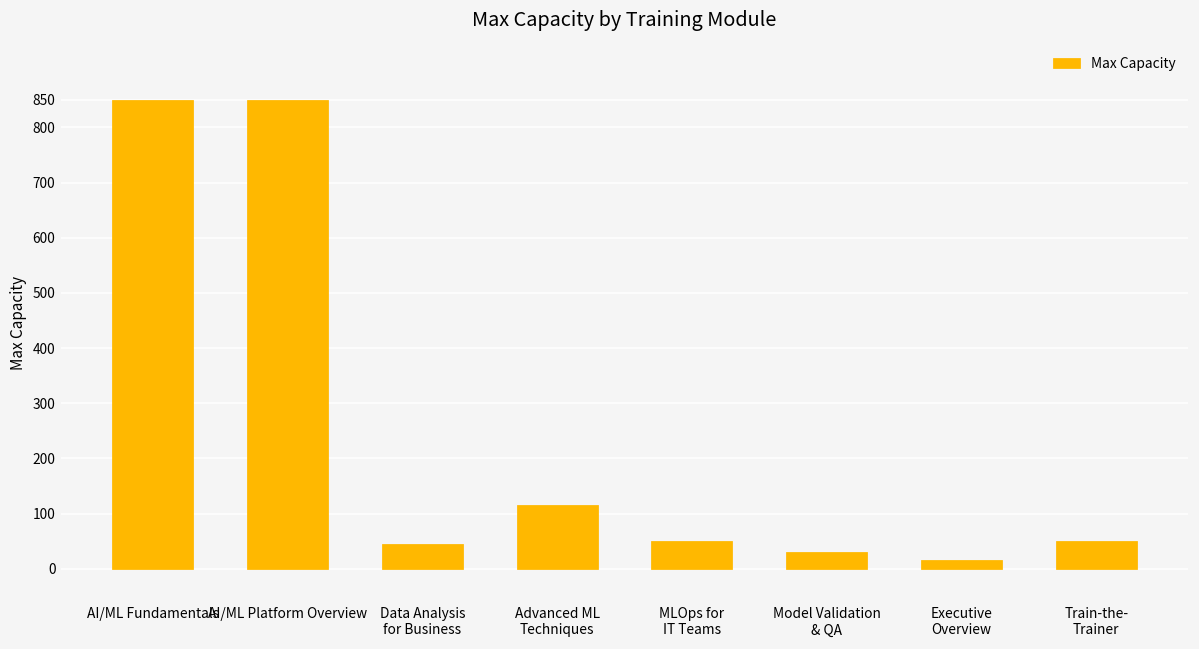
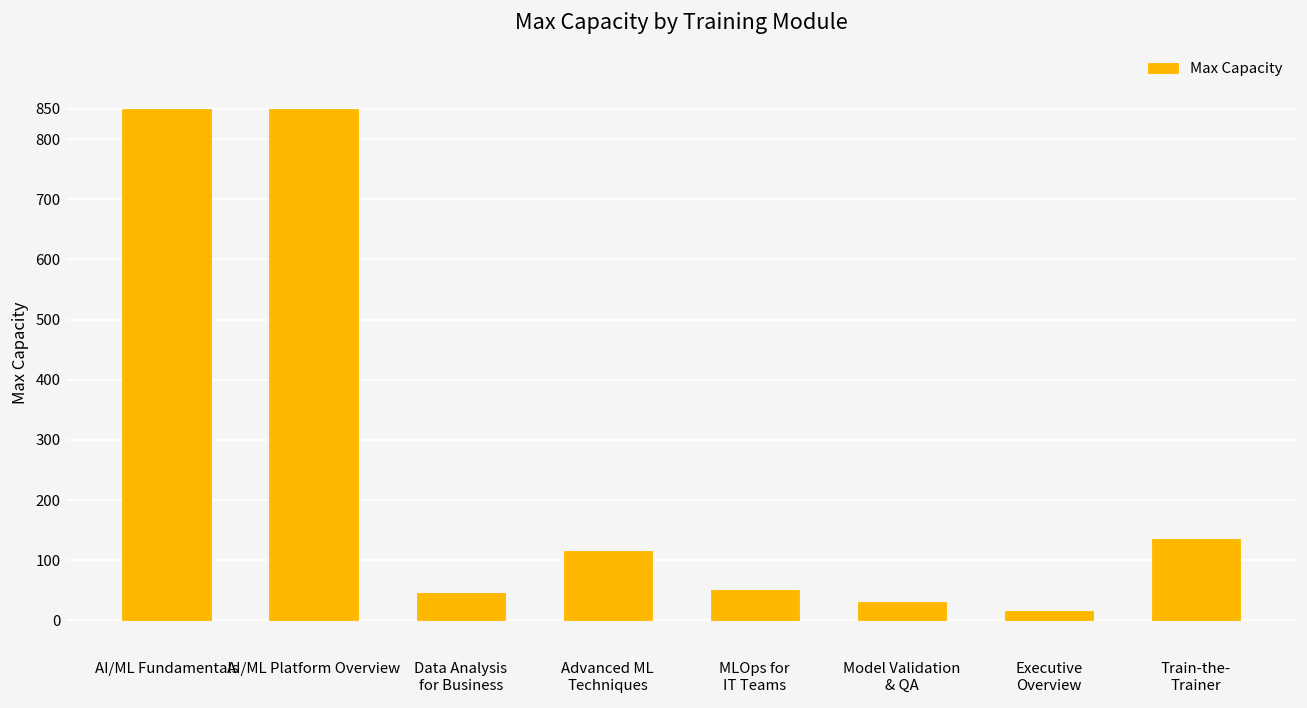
Train-the- Trainer: 50 -> 140
